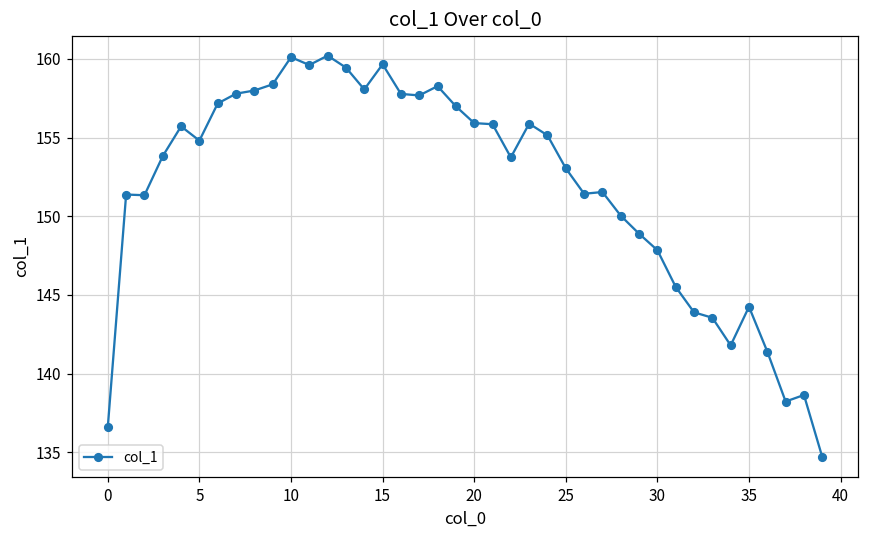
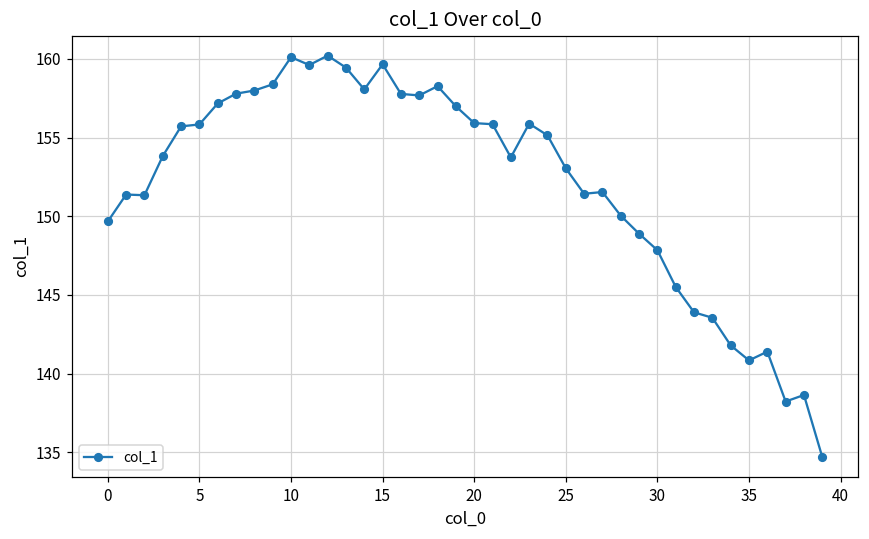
0: 136.6 -> 149.7
5: 154.8 -> 155.8
35: 144.2 -> 140.8
